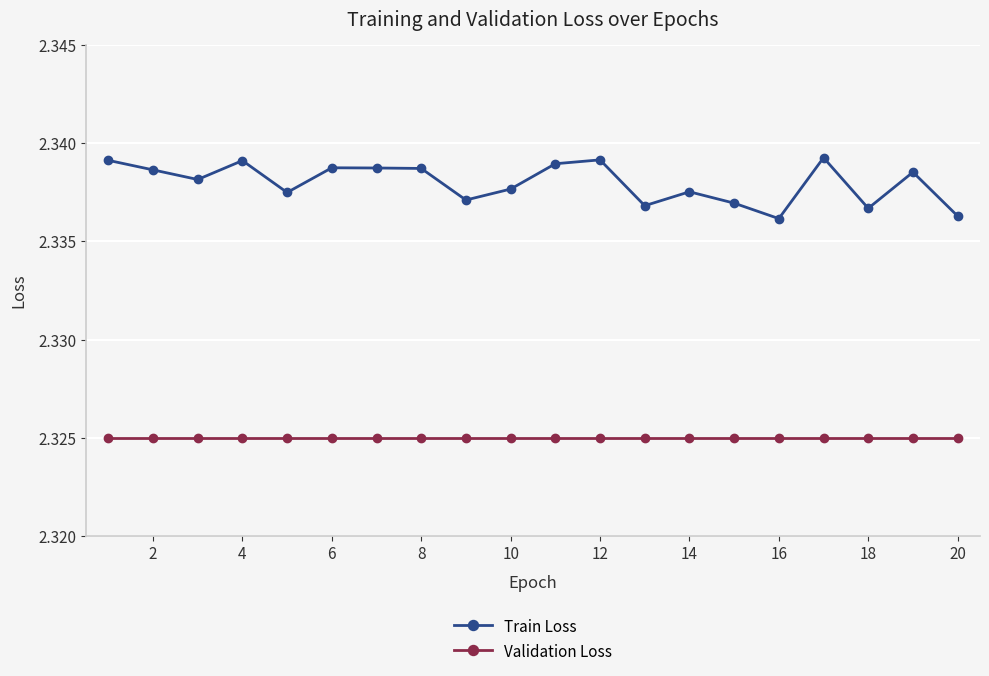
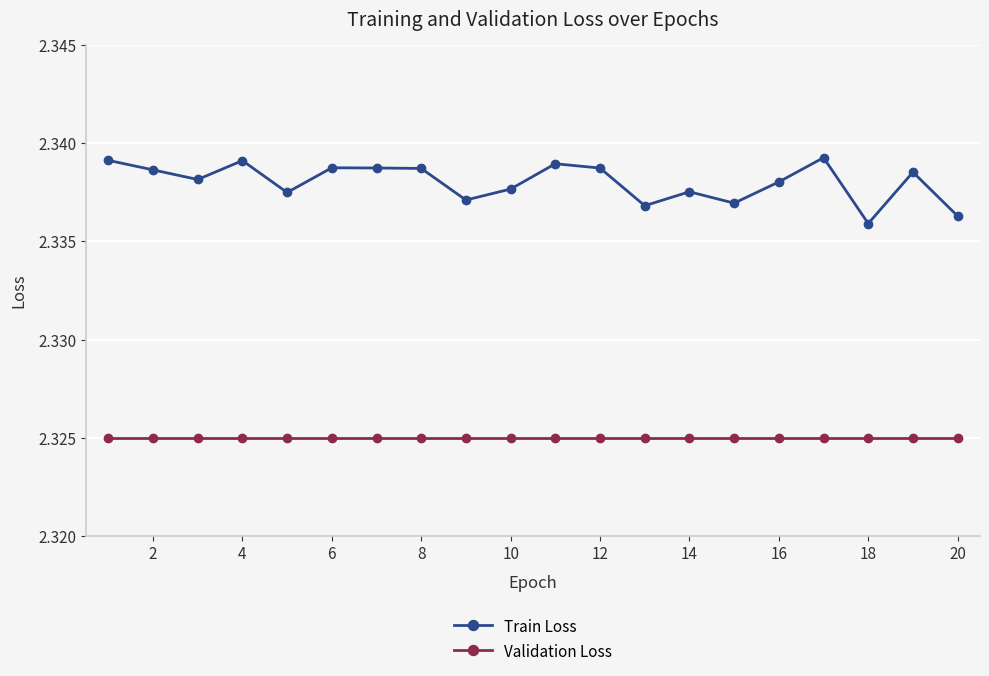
Train Loss, 12: 2.3391 -> 2.3387
Train Loss, 16: 2.3362 -> 2.3380
Train Loss, 18: 2.3367 -> 2.3359
